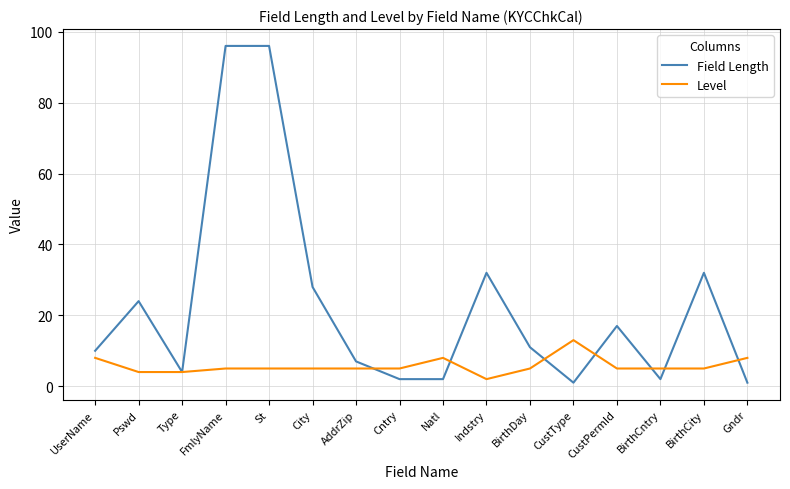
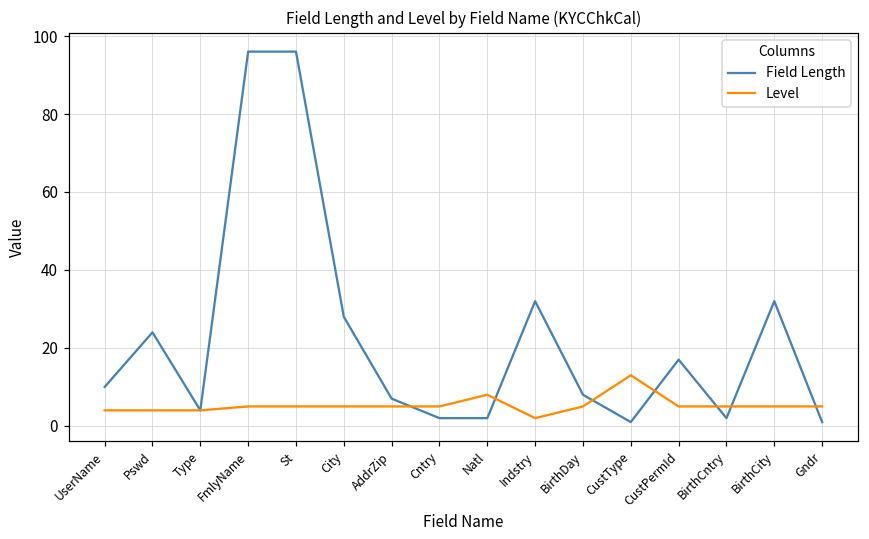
Level, UserName: 8 -> 4
Field Length, BirthDay: 11 -> 8
Level, Gndr: 8 -> 5
